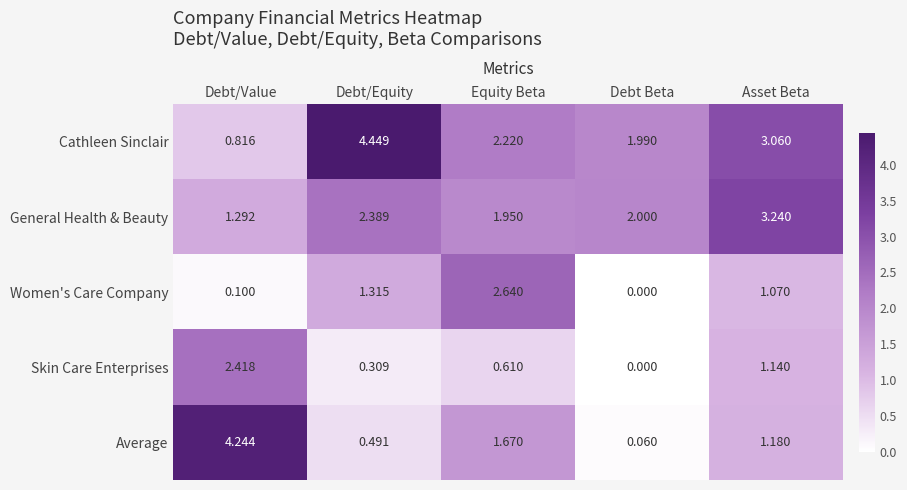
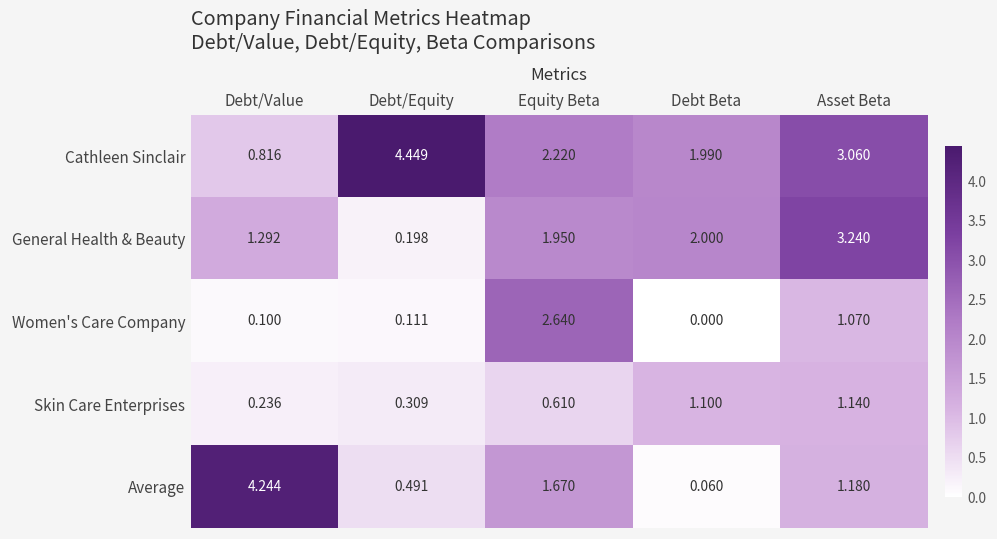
General Health & Beauty, Debt/Equity: 2.389 -> 0.198
Women's Care Company, Debt/Equity: 1.315 -> 0.111
Skin Care Enterprises, Debt/Value: 2.418 -> 0.236
Skin Care Enterprises, Debt Beta: 0.000 -> 1.100
